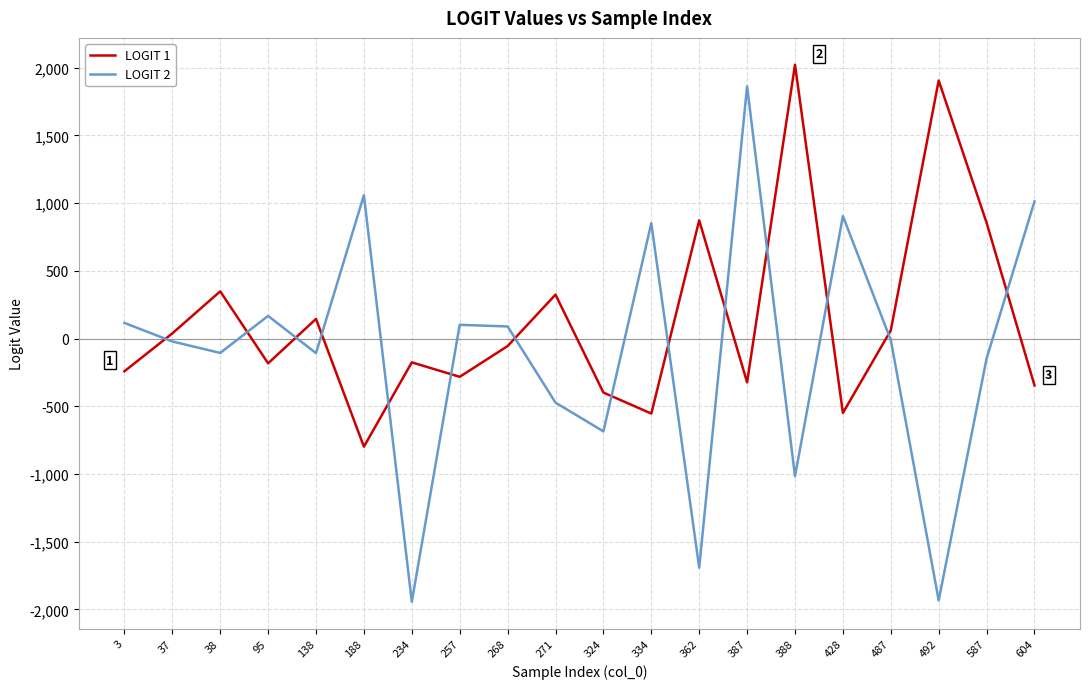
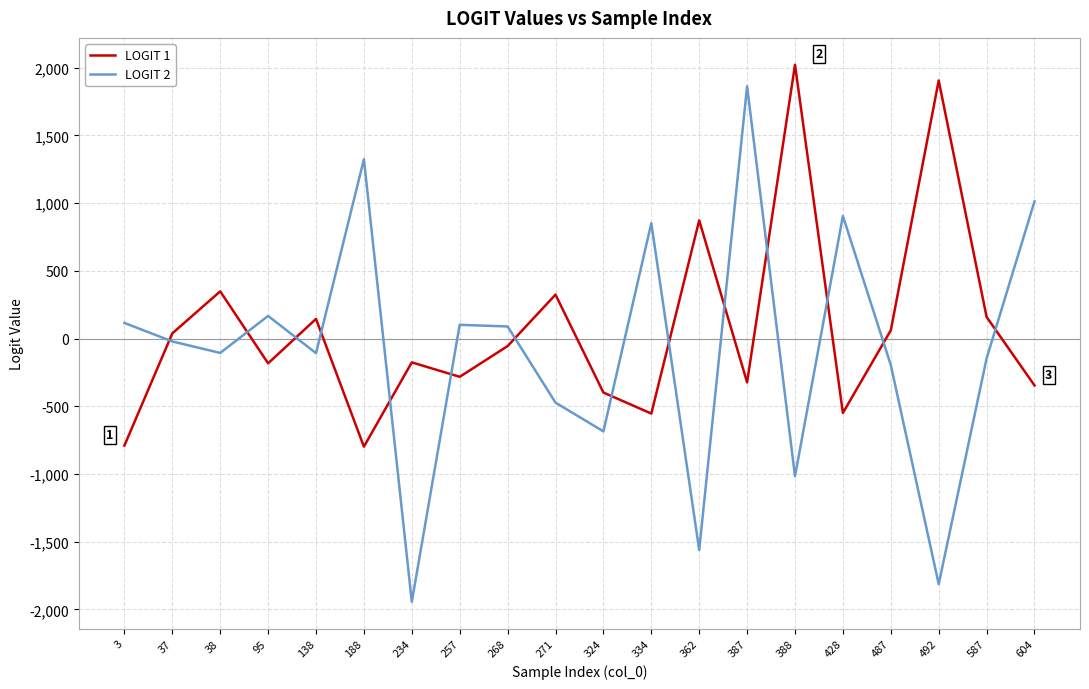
LOGIT 1, 3: -240 -> -790
LOGIT 2, 188: 1,060 -> 1,320
LOGIT 2, 362: -1,690 -> -1,560
LOGIT 2, 487: -10 -> -200
LOGIT 2, 492: -1,930 -> -1,810
LOGIT 1, 587: 850 -> 160
